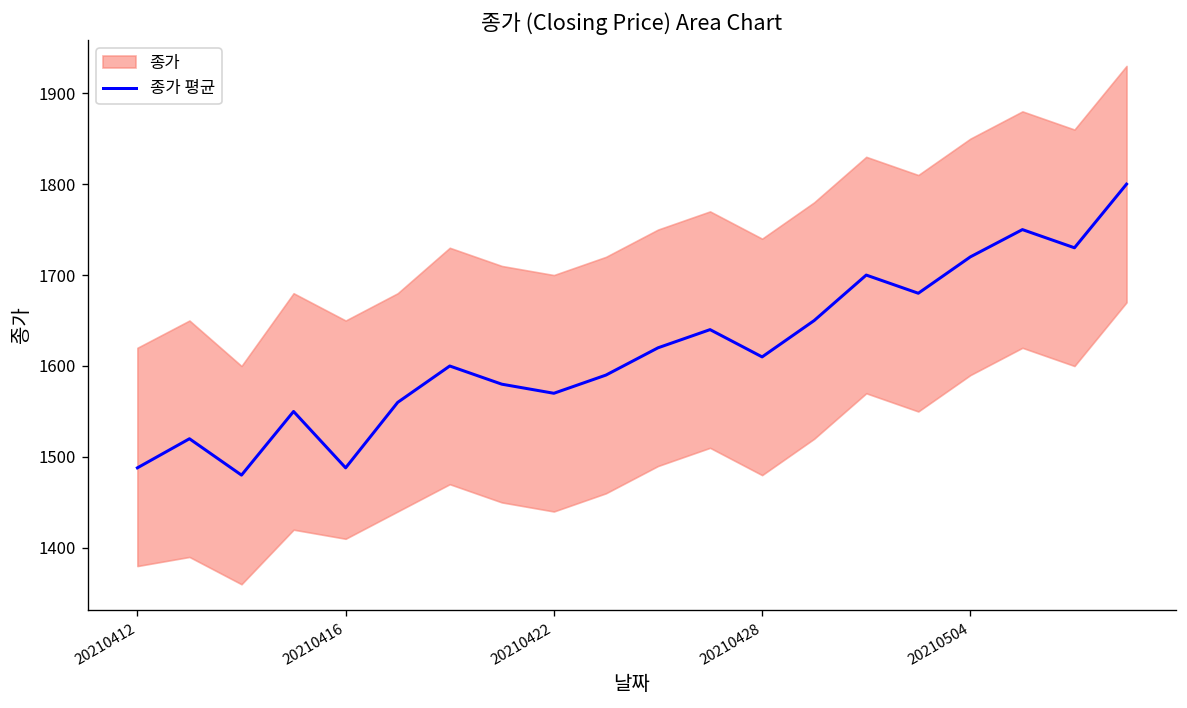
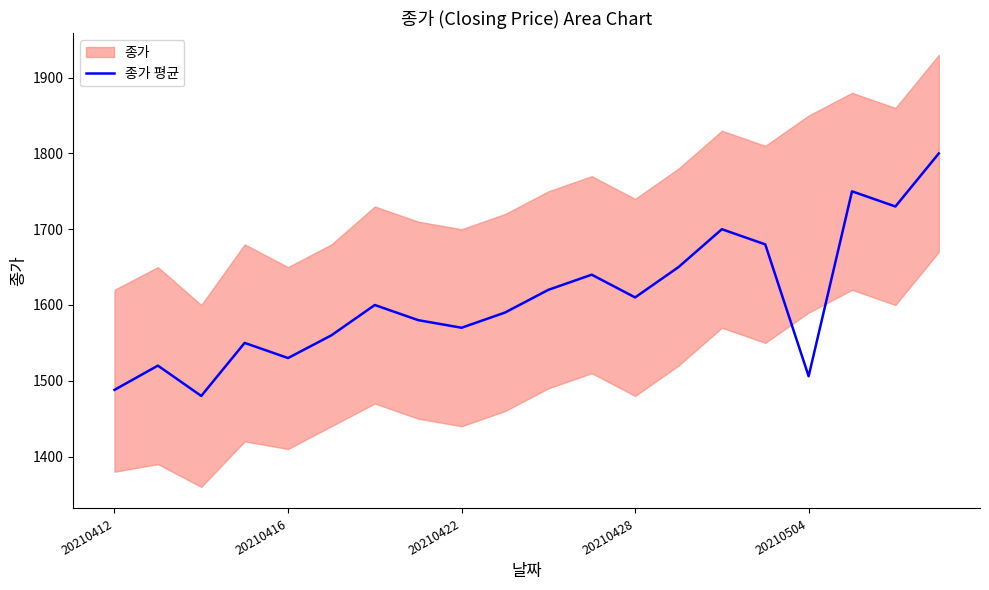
종가 평균, 20210416: 1490 -> 1530
종가 평균, 20210504: 1720 -> 1510
